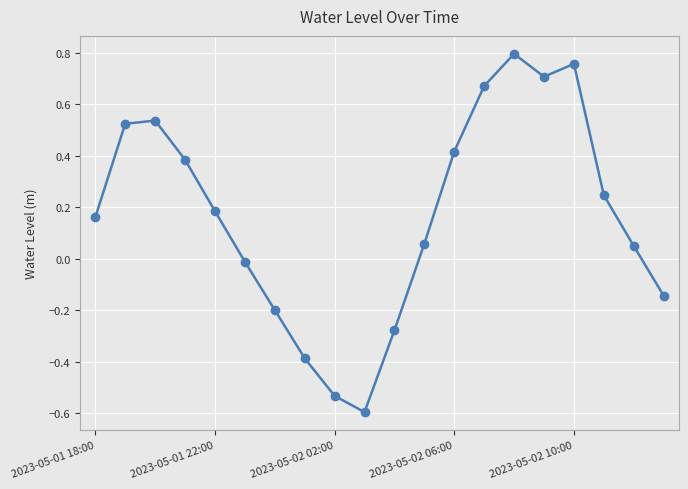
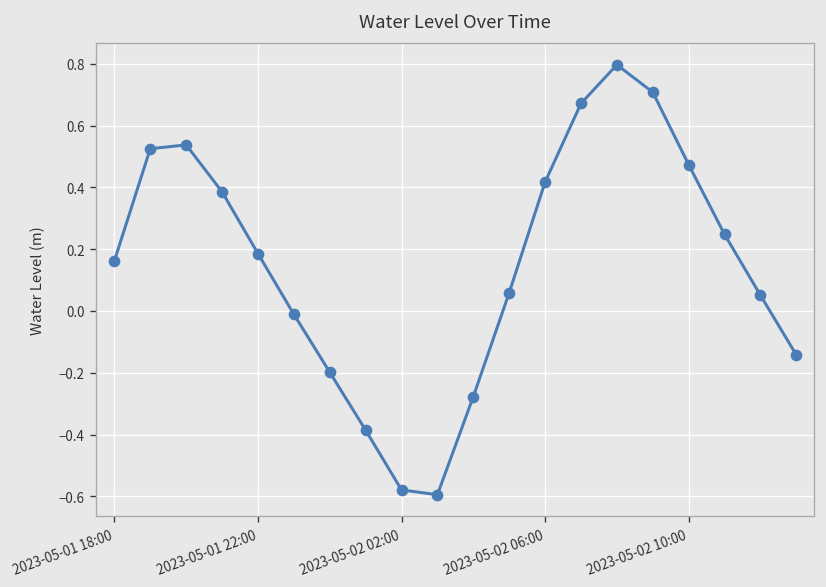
2023-05-02 02:00: -0.53 -> -0.58
2023-05-02 10:00: 0.76 -> 0.47
